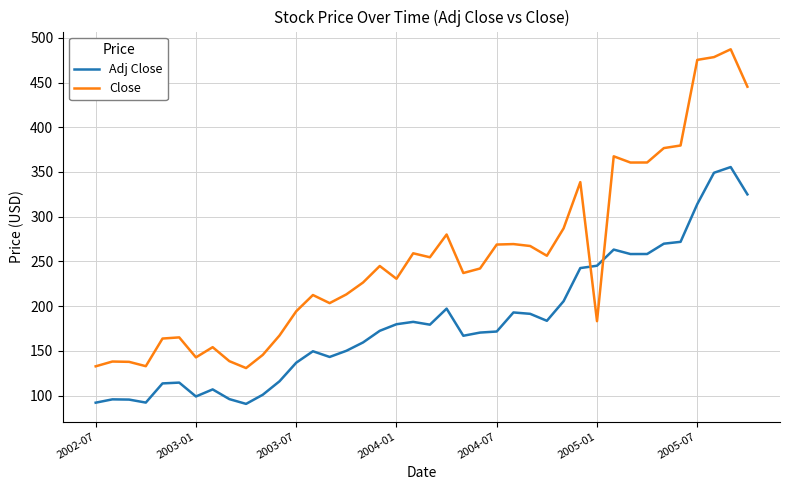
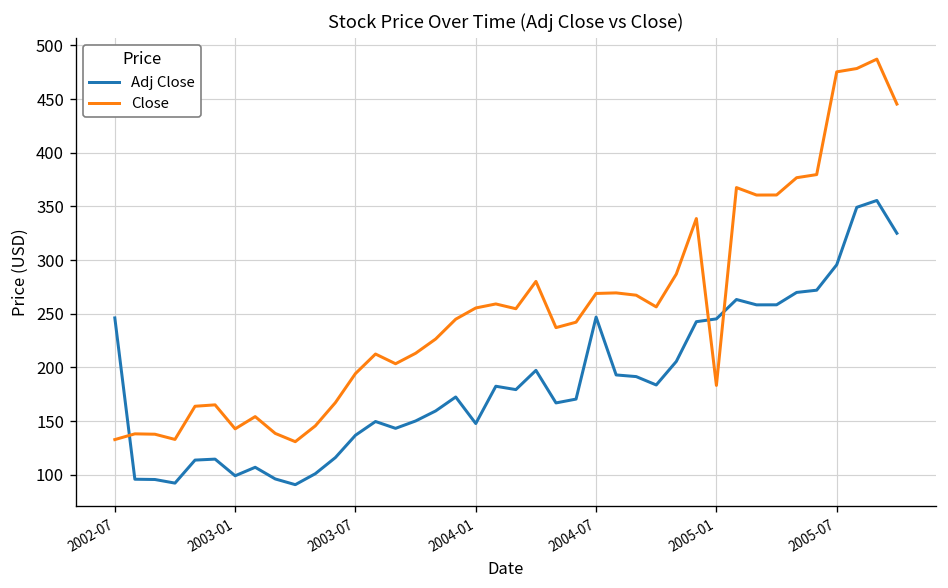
Adj Close, 2002-07: 90 -> 250
Adj Close, 2004-01: 180 -> 150
Close, 2004-01: 230 -> 260
Adj Close, 2004-07: 170 -> 250
Adj Close, 2005-07: 310 -> 300
